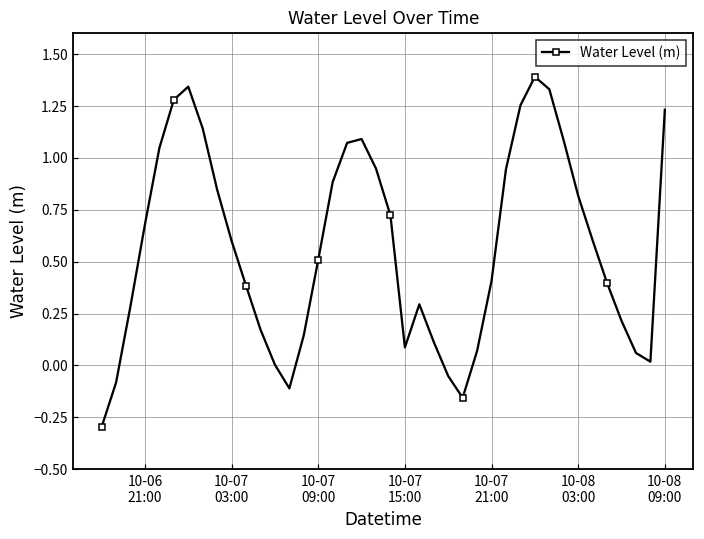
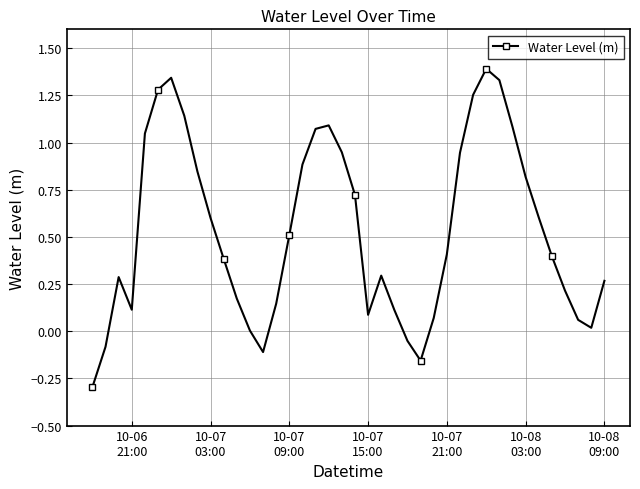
10-06 21:00: 0.68 -> 0.11
10-08 09:00: 1.23 -> 0.27
